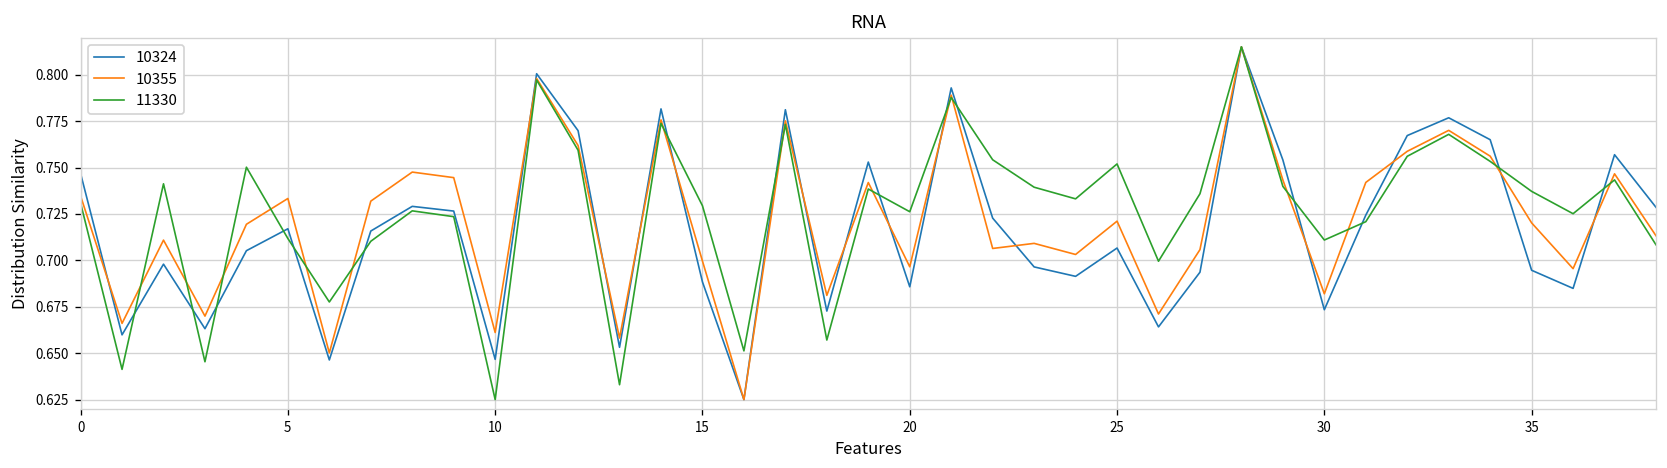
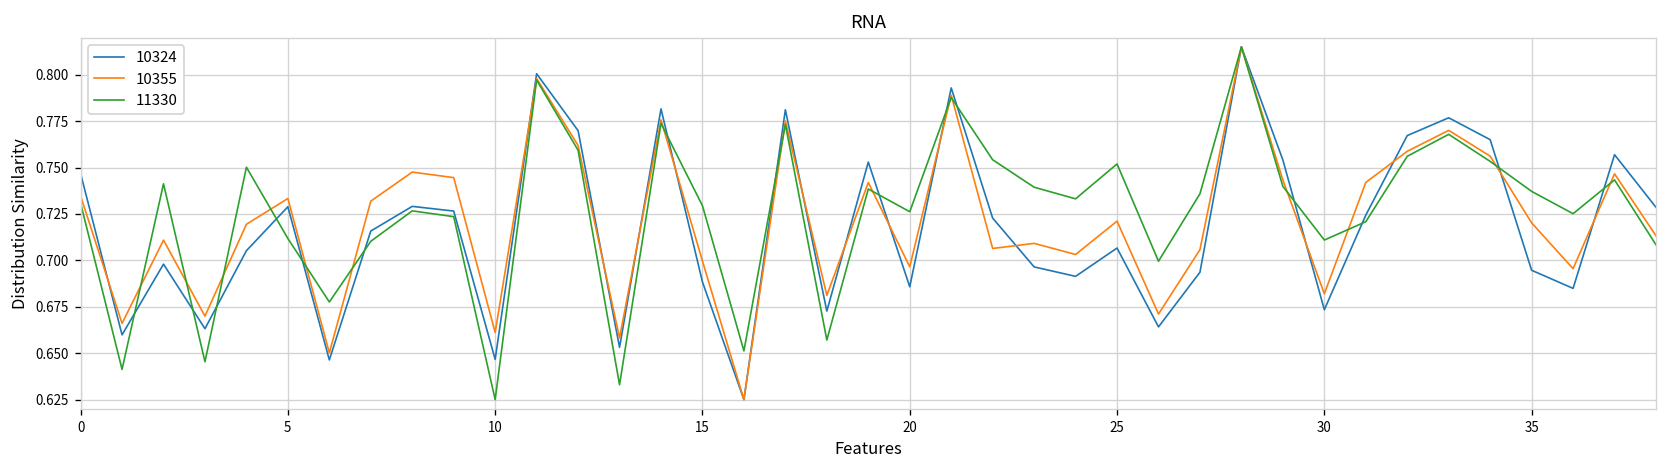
10324, 5: 0.717 -> 0.729
